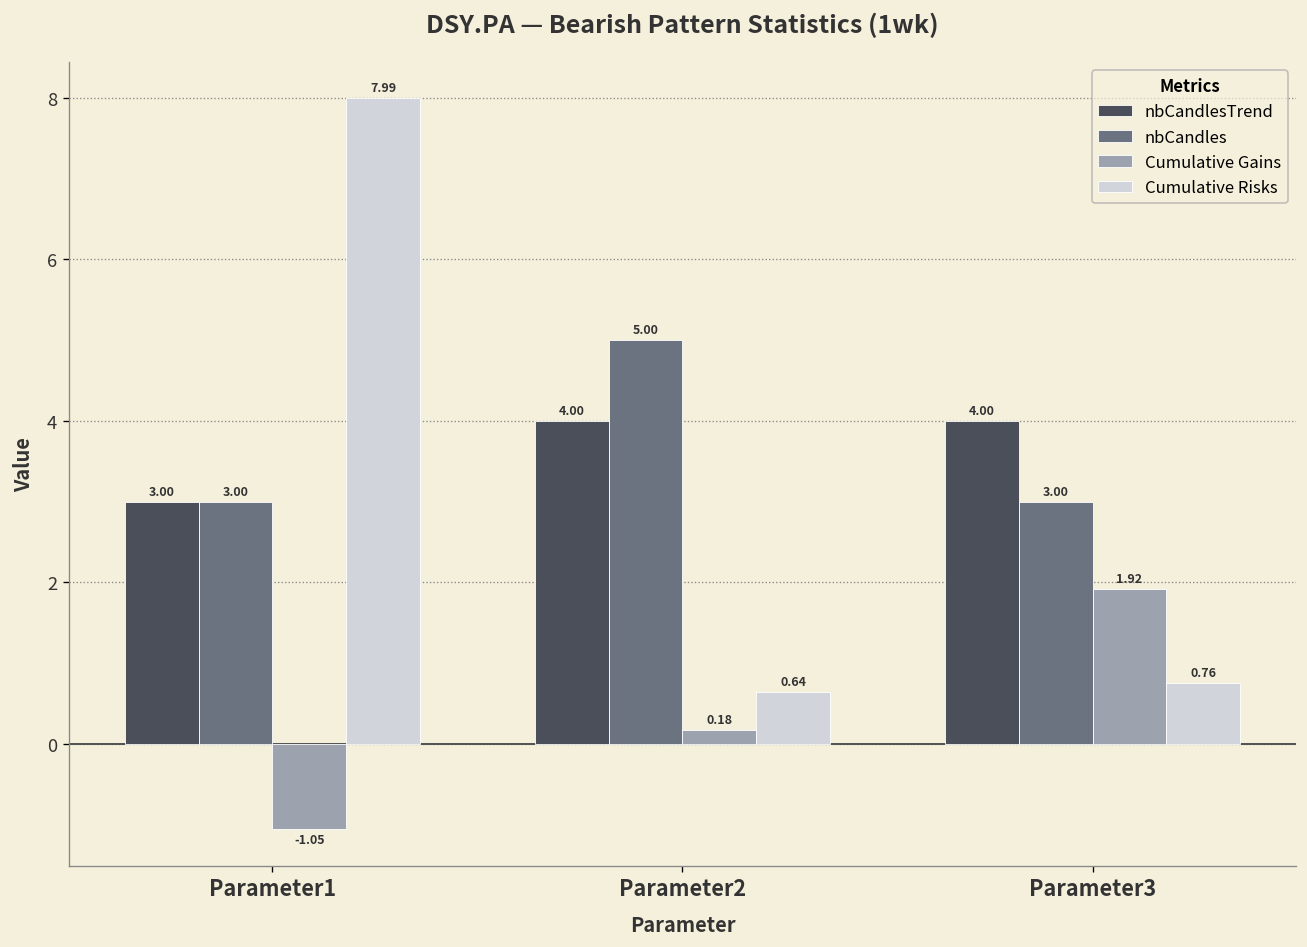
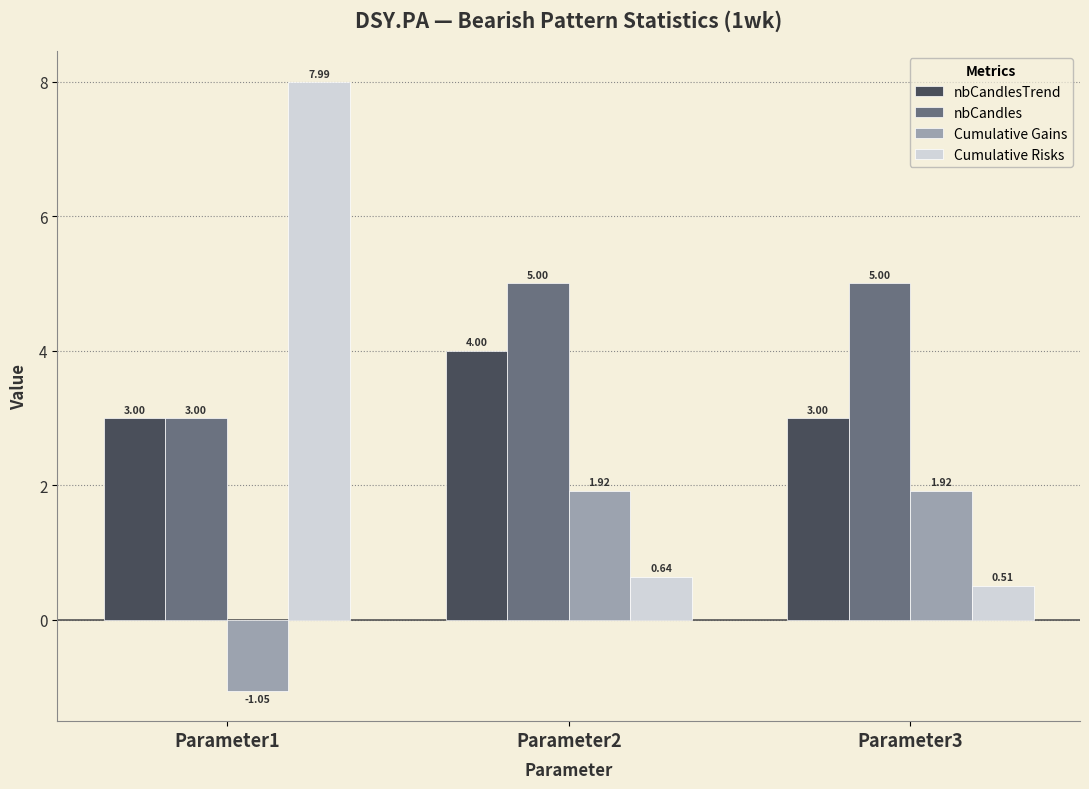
Cumulative Gains, Parameter2: 0.18 -> 1.92
nbCandlesTrend, Parameter3: 4.00 -> 3.00
nbCandles, Parameter3: 3.00 -> 5.00
Cumulative Risks, Parameter3: 0.76 -> 0.51
